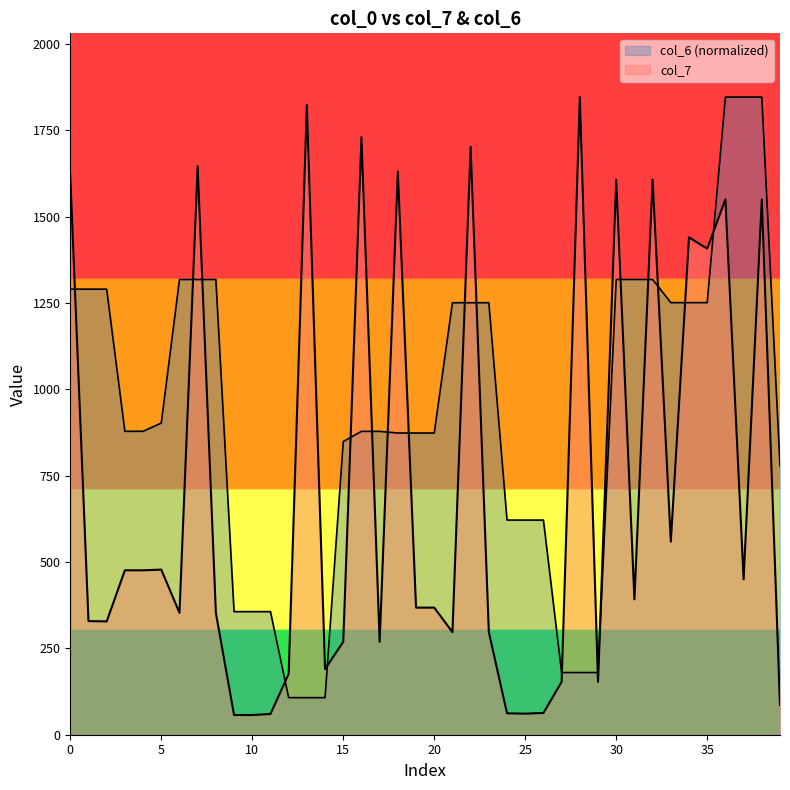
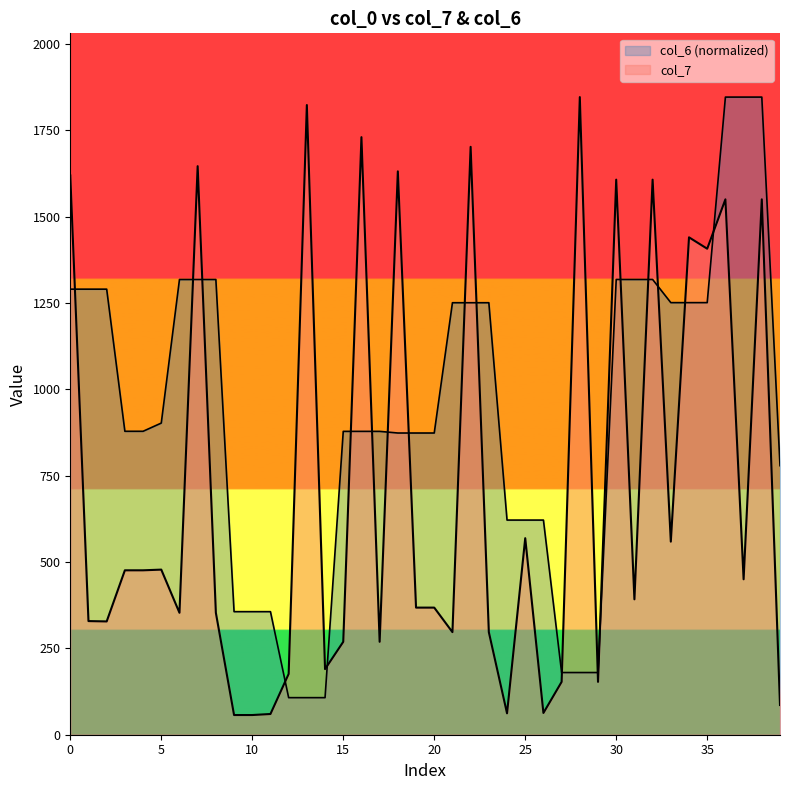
col_6 (normalized), 15: 850 -> 880
col_7, 25: 60 -> 570
